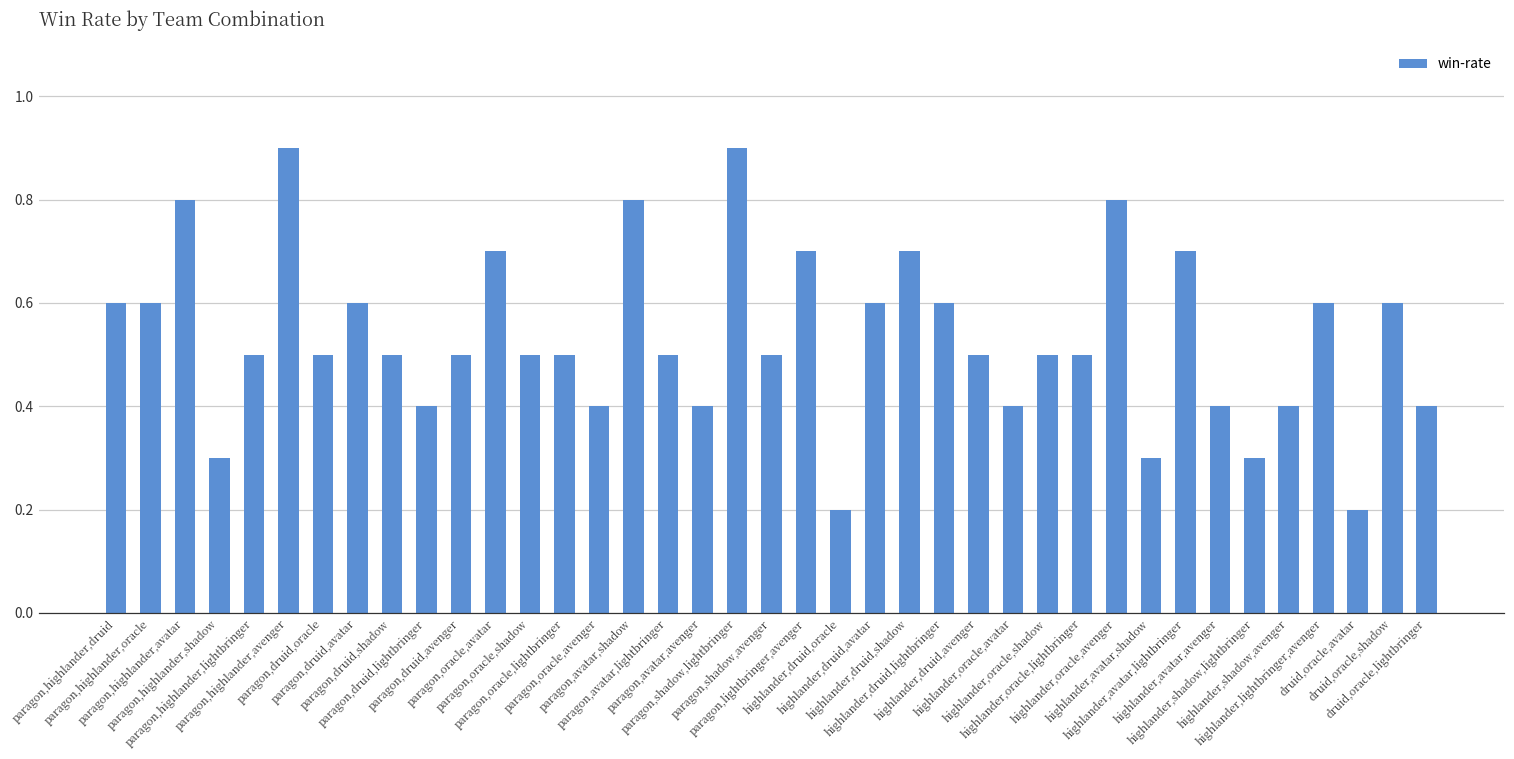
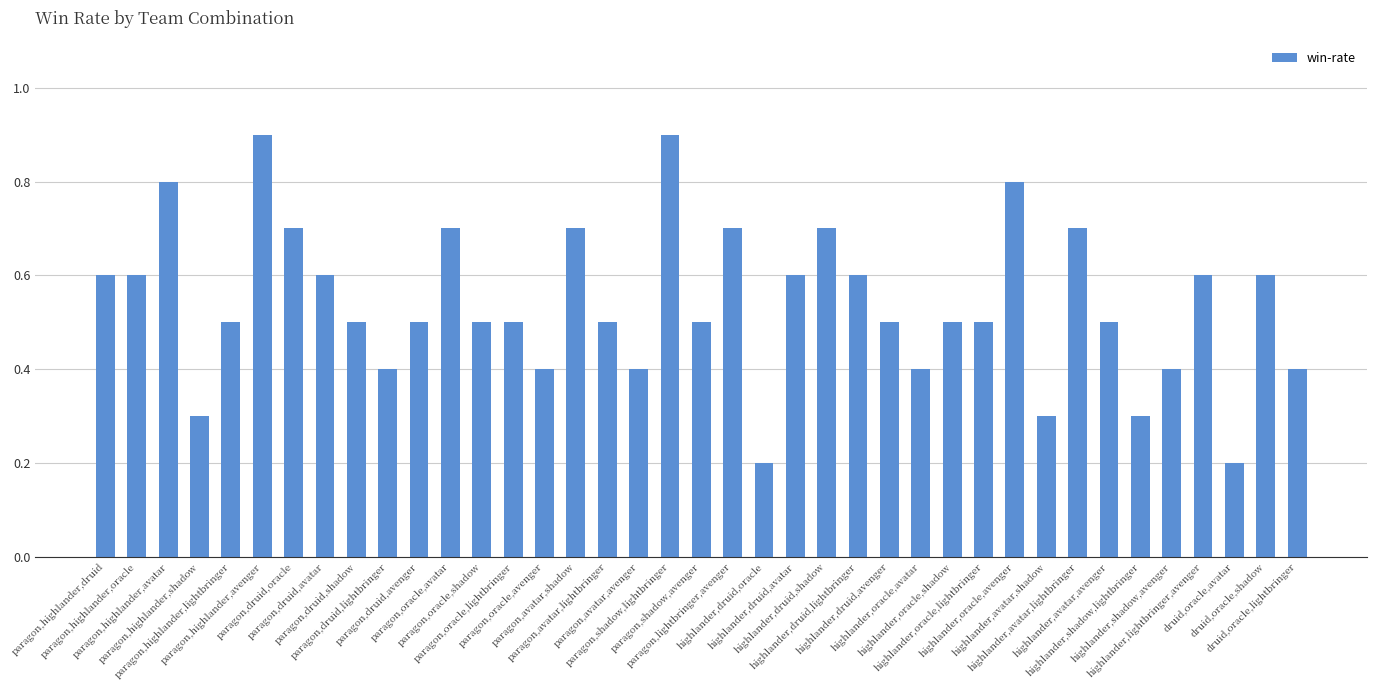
paragon,druid,oracle: 0.5 -> 0.7
paragon,avatar,shadow: 0.8 -> 0.7
highlander,avatar,avenger: 0.4 -> 0.5
